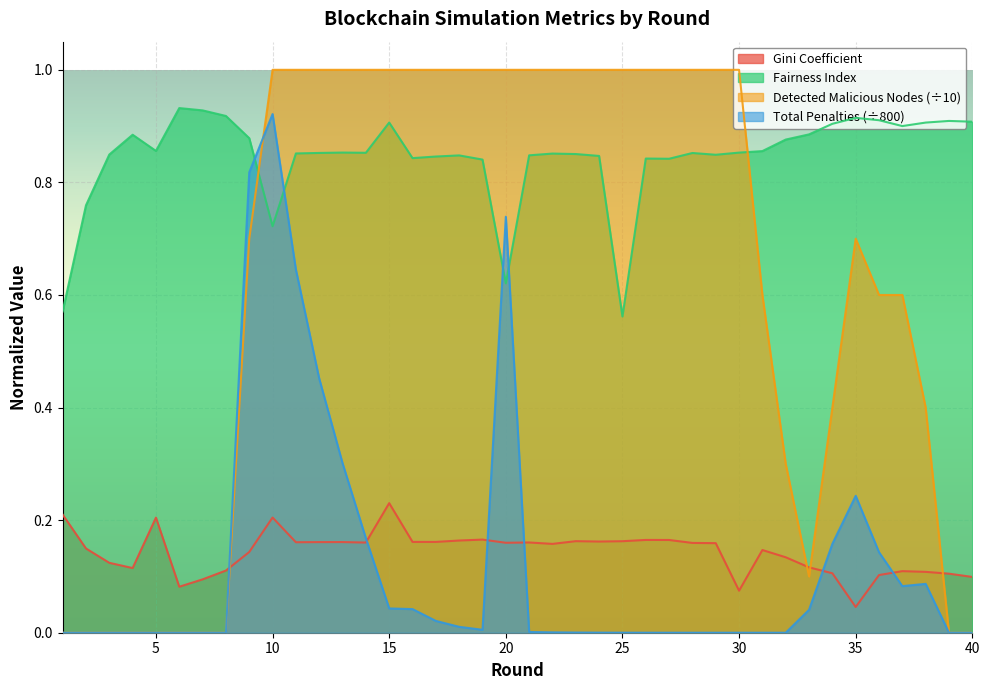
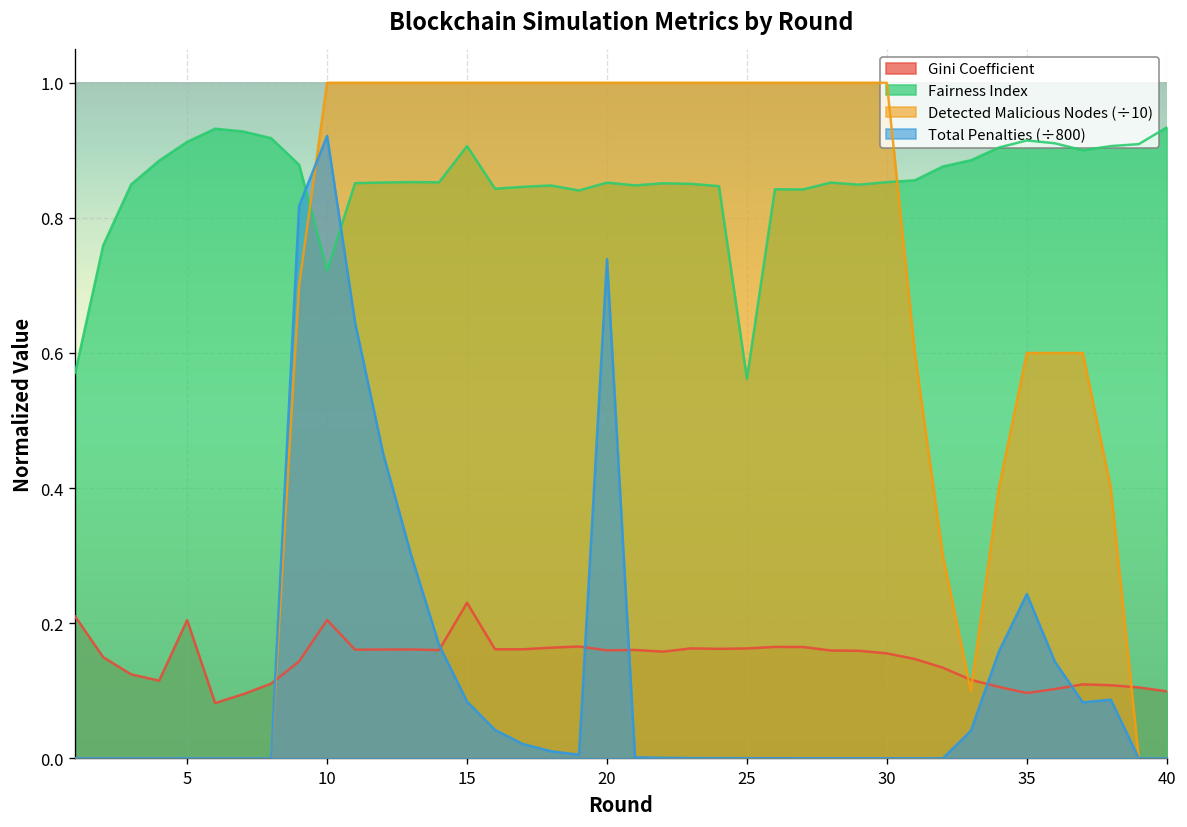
Fairness Index, 5: 0.86 -> 0.91
Total Penalties (÷800), 15: 0.04 -> 0.08
Fairness Index, 20: 0.62 -> 0.85
Gini Coefficient, 30: 0.07 -> 0.16
Gini Coefficient, 35: 0.05 -> 0.10
Detected Malicious Nodes (÷10), 35: 0.70 -> 0.60
Fairness Index, 40: 0.91 -> 0.93
